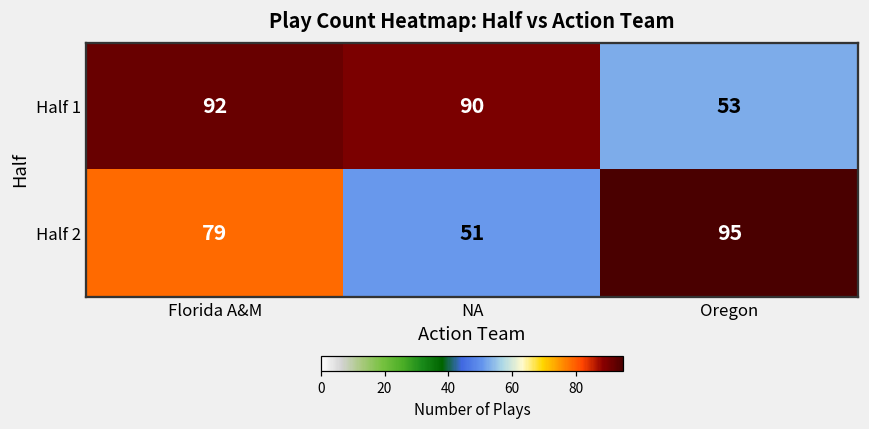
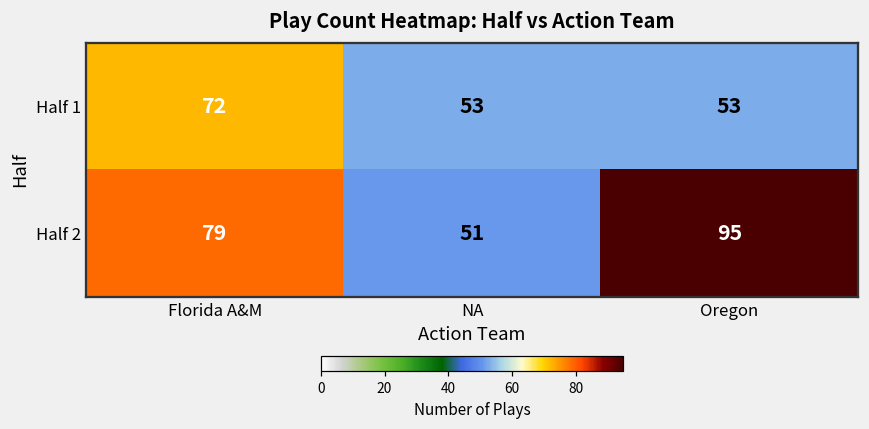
Half 1, Florida A&M: 92 -> 72
Half 1, NA: 90 -> 53
